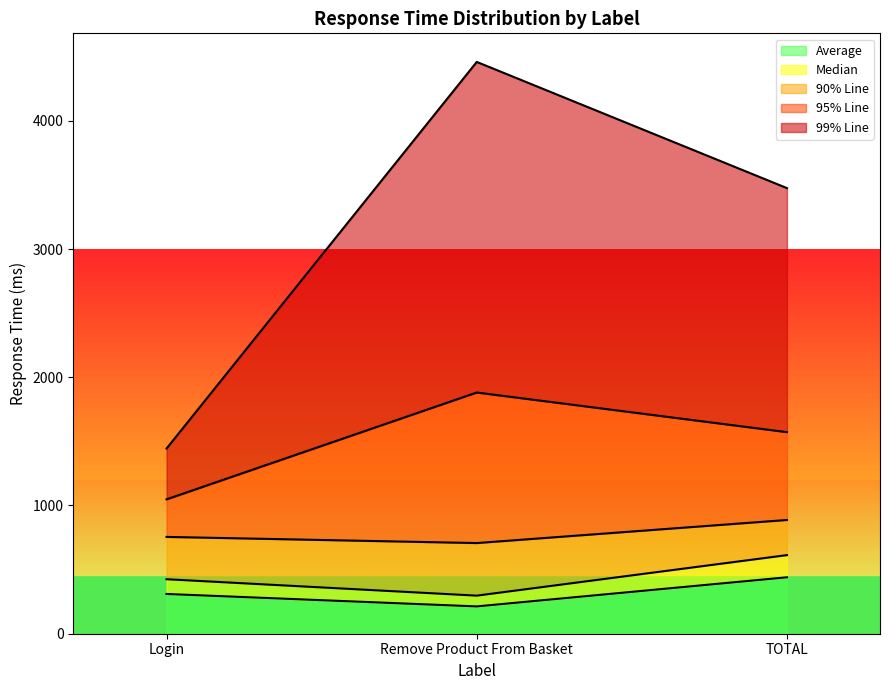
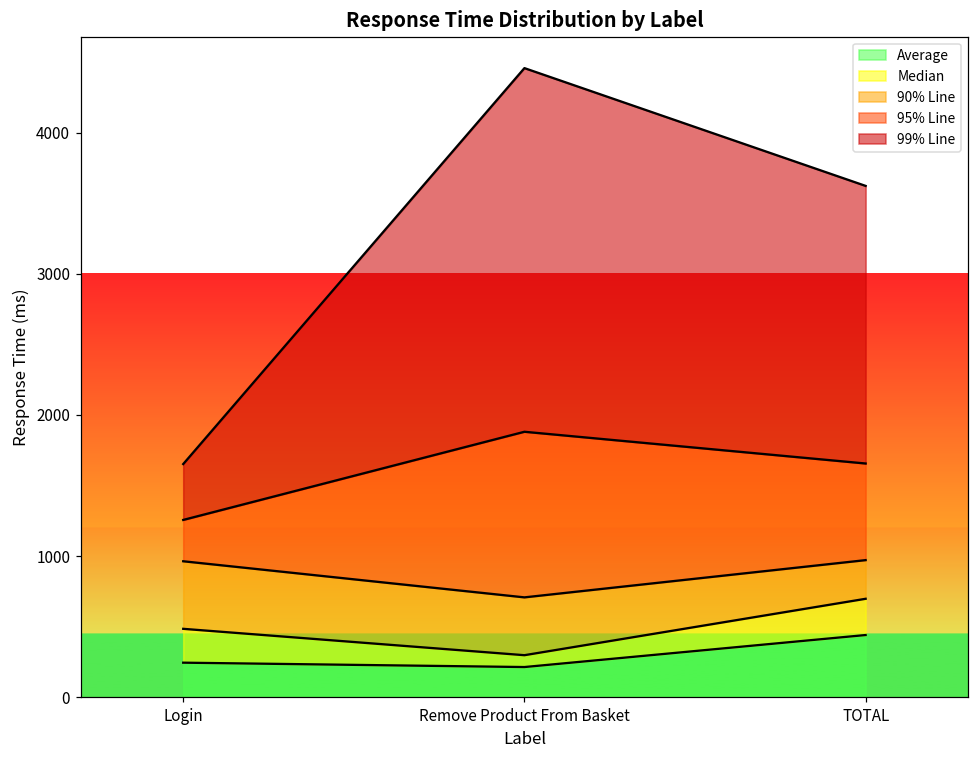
Average, Login: 310 -> 240
Median, Login: 120 -> 240
90% Line, Login: 330 -> 480
Median, TOTAL: 170 -> 260
99% Line, TOTAL: 1900 -> 1970
